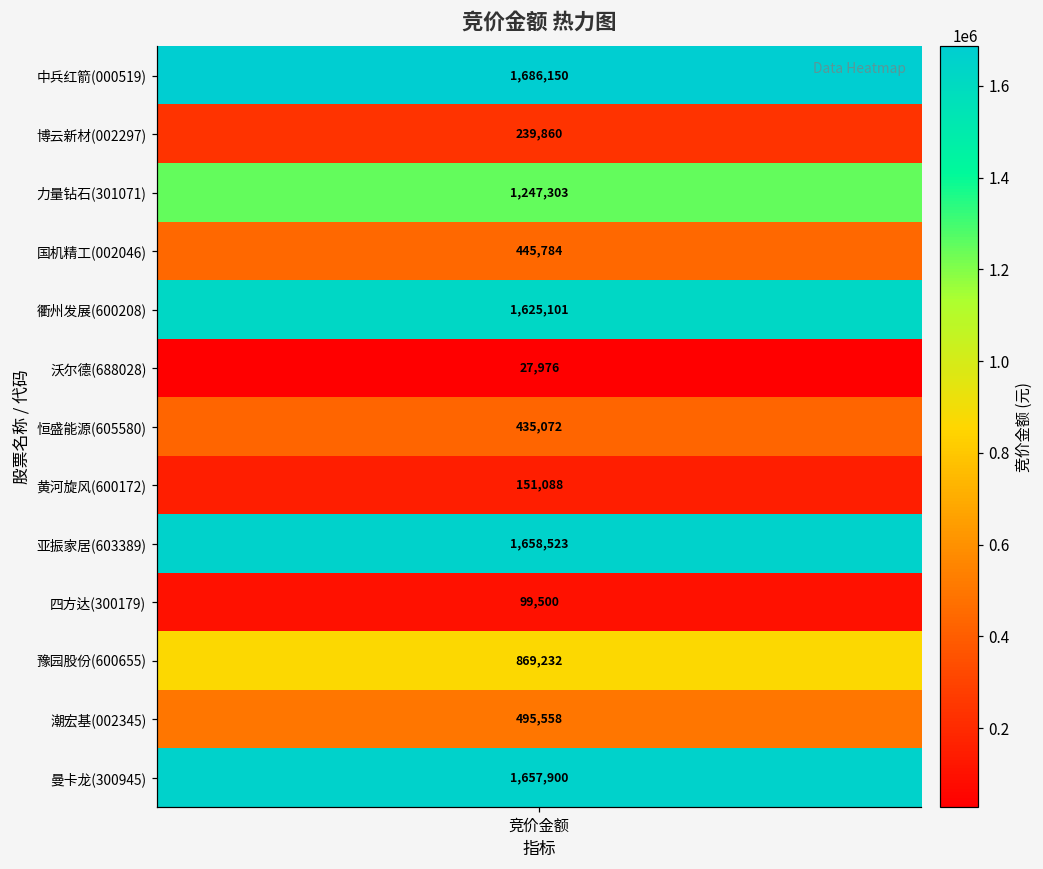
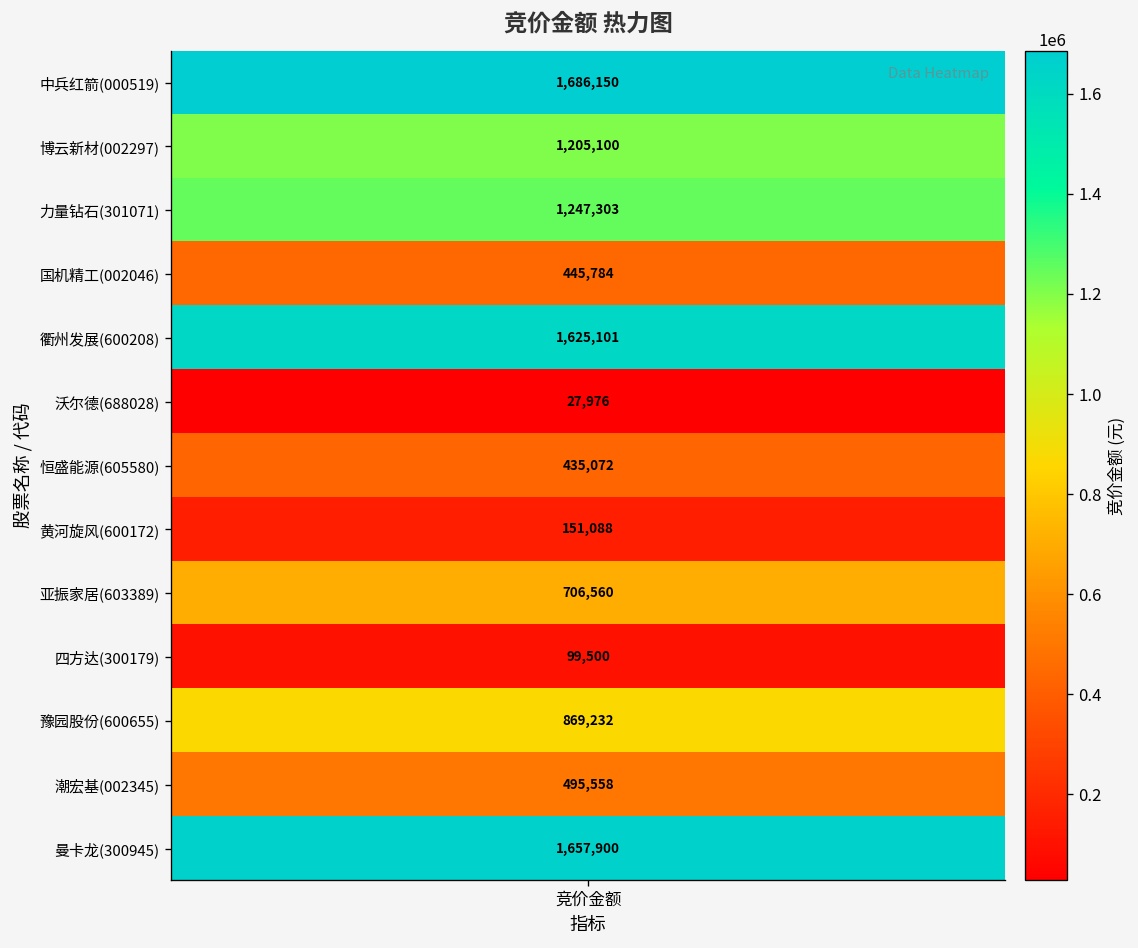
博云新材(002297), 竞价金额: 239,860 -> 1,205,100
亚振家居(603389), 竞价金额: 1,658,523 -> 706,560
